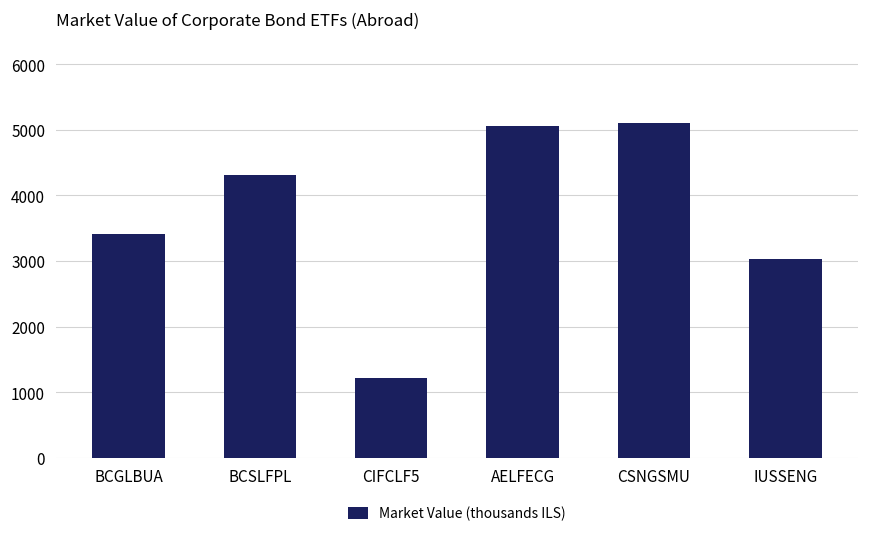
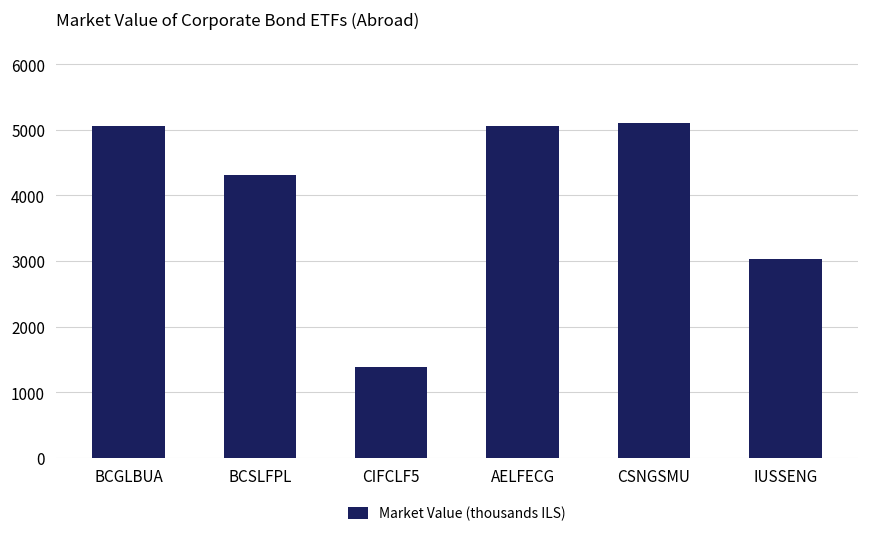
BCGLBUA: 3400 -> 5100
CIFCLF5: 1200 -> 1400
